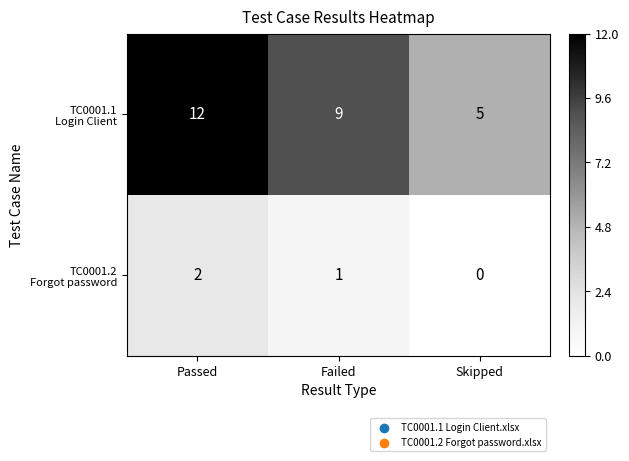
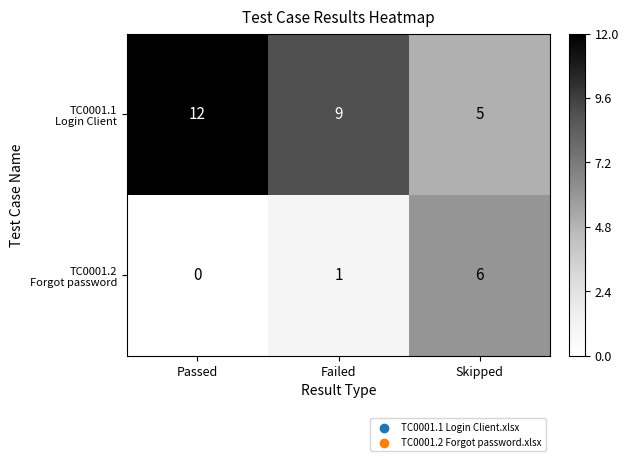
TC0001.2 Forgot password, Passed: 2 -> 0
TC0001.2 Forgot password, Skipped: 0 -> 6
